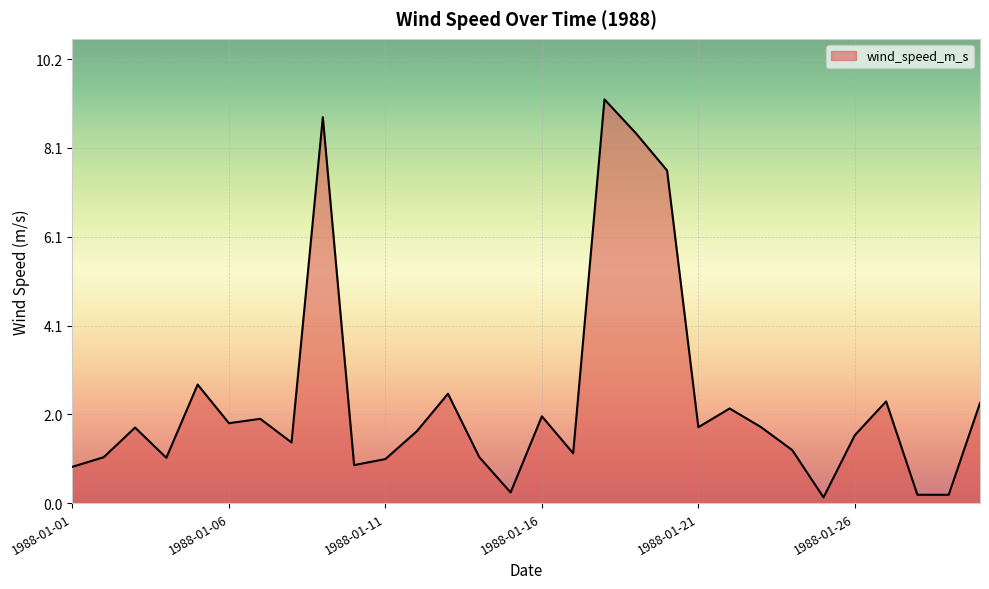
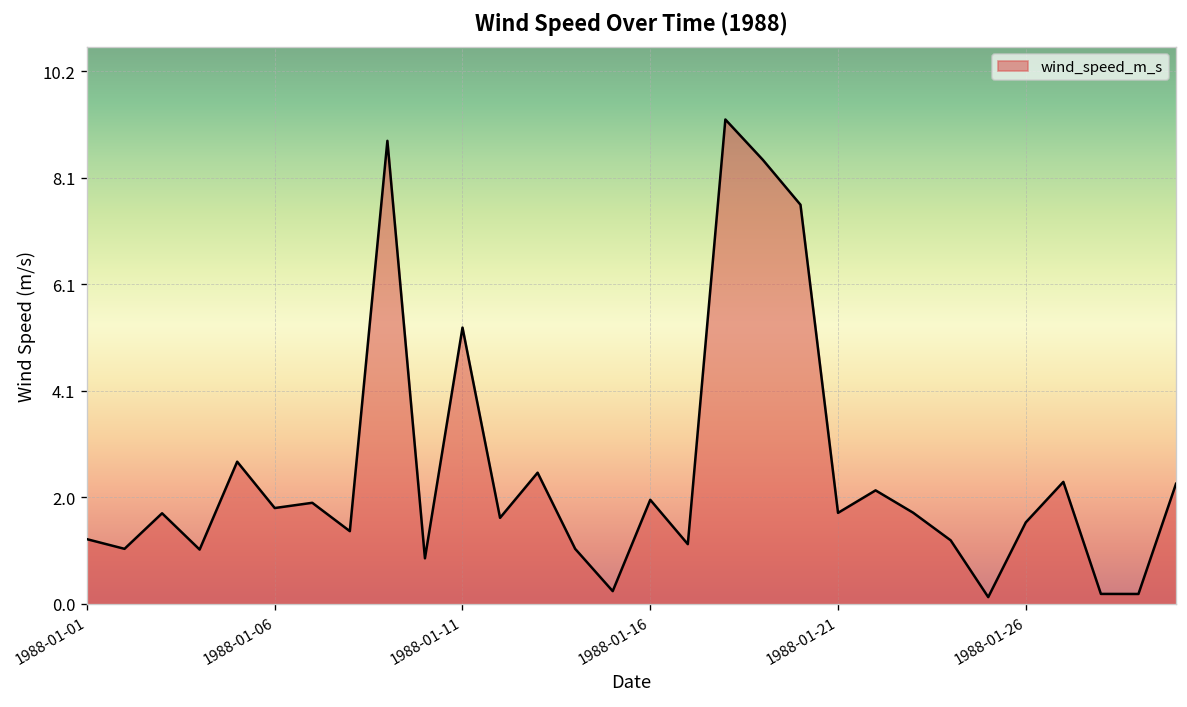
1988-01-01: 0.8 -> 1.2
1988-01-11: 1.0 -> 5.3
